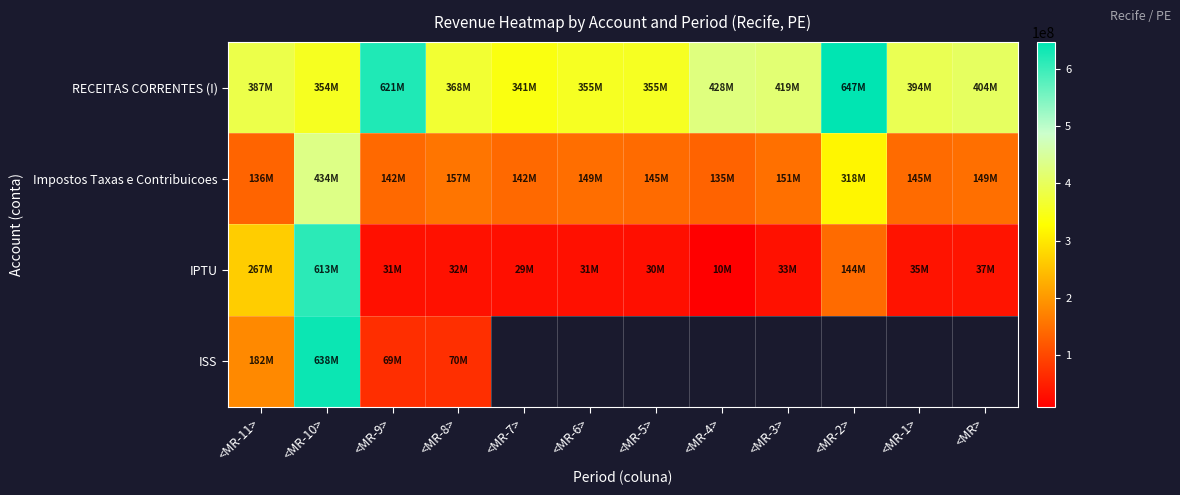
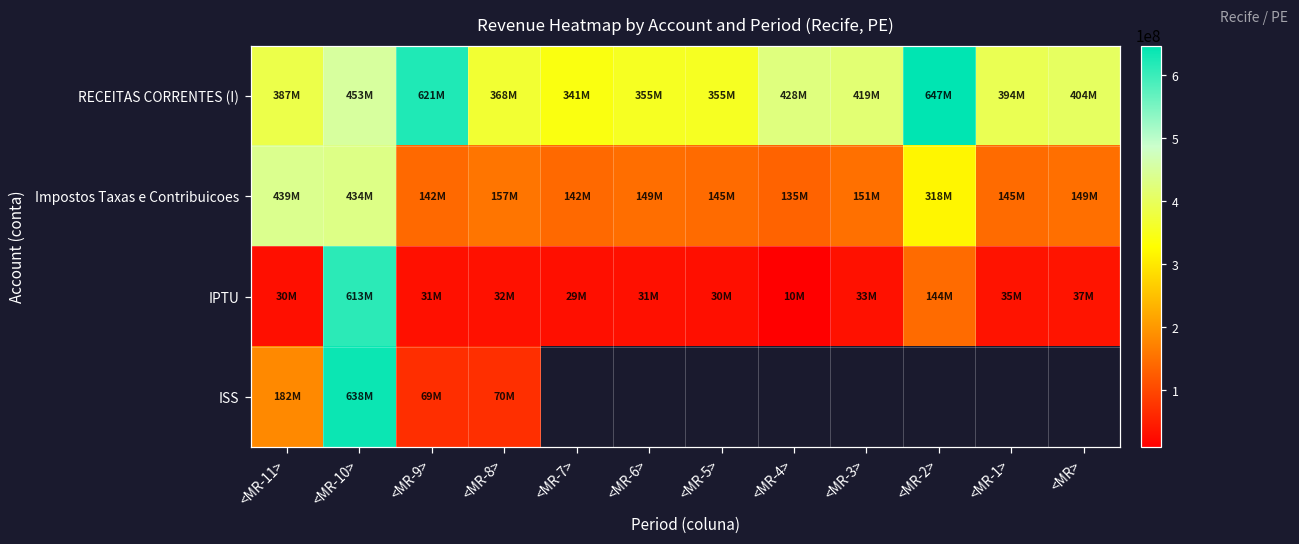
RECEITAS CORRENTES (I), <MR-10>: 354M -> 453M
Impostos Taxas e Contribuicoes, <MR-11>: 136M -> 439M
IPTU, <MR-11>: 267M -> 30M
